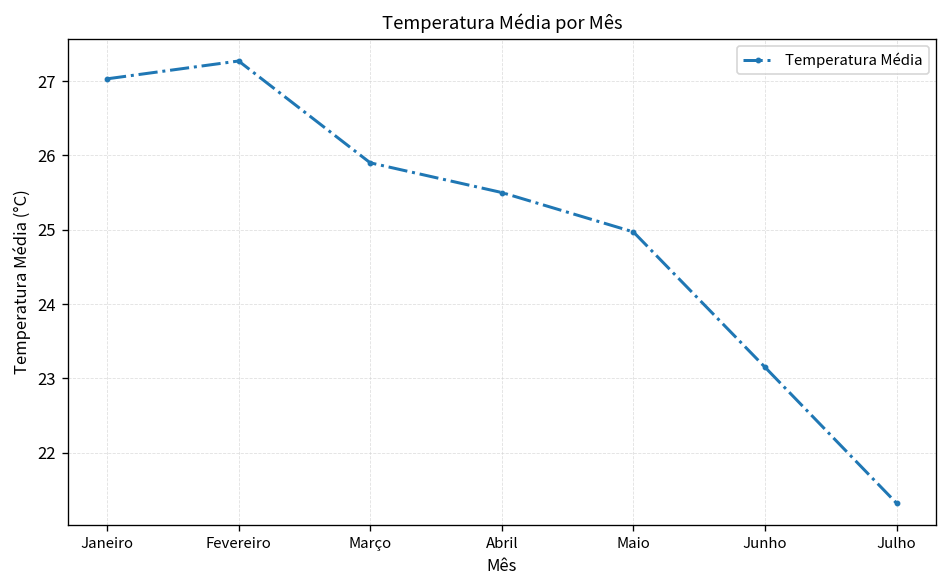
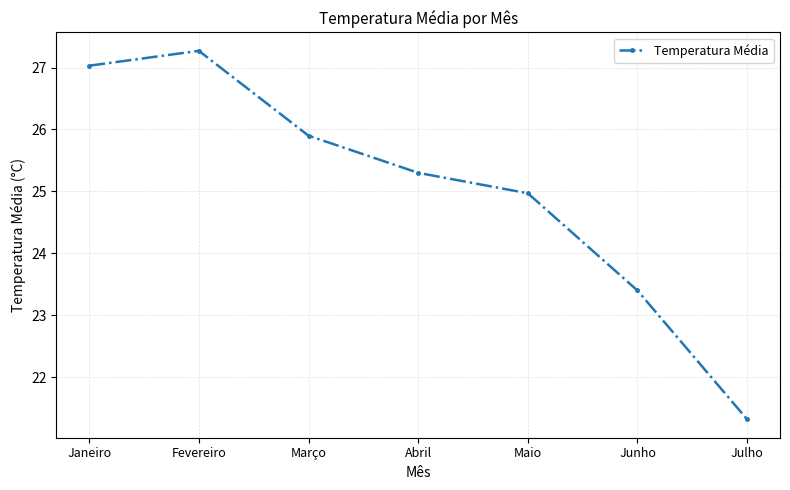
Abril: 25.5 -> 25.3
Junho: 23.2 -> 23.4
